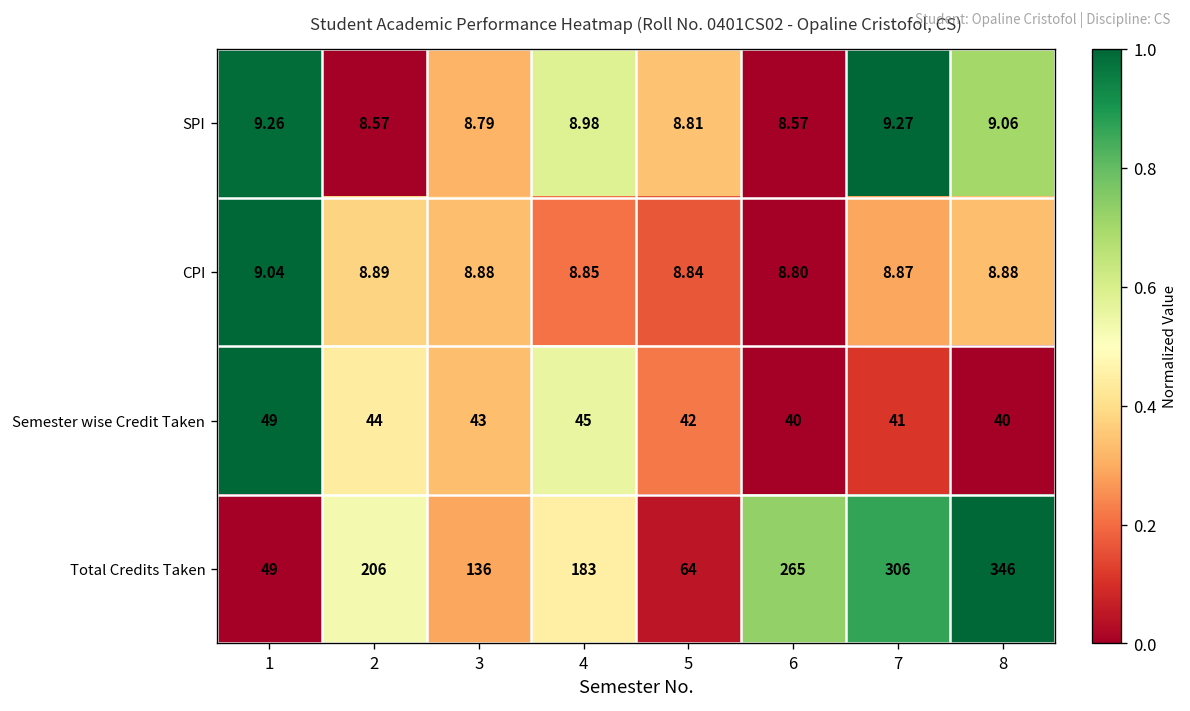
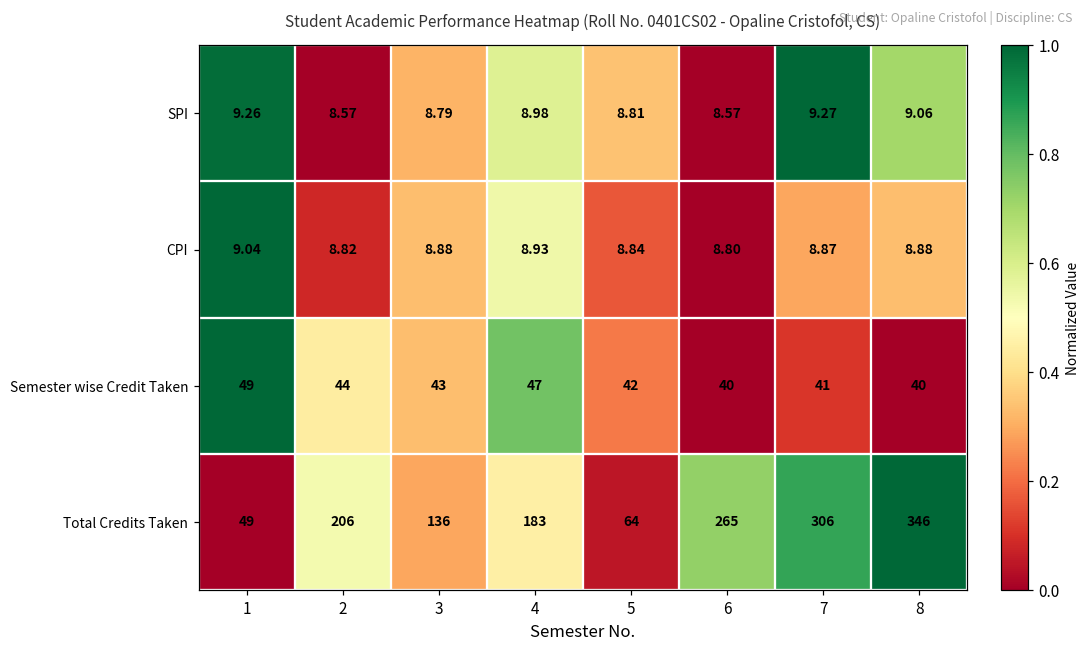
CPI, 2: 8.89 -> 8.82
CPI, 4: 8.85 -> 8.93
Semester wise Credit Taken, 4: 45 -> 47
